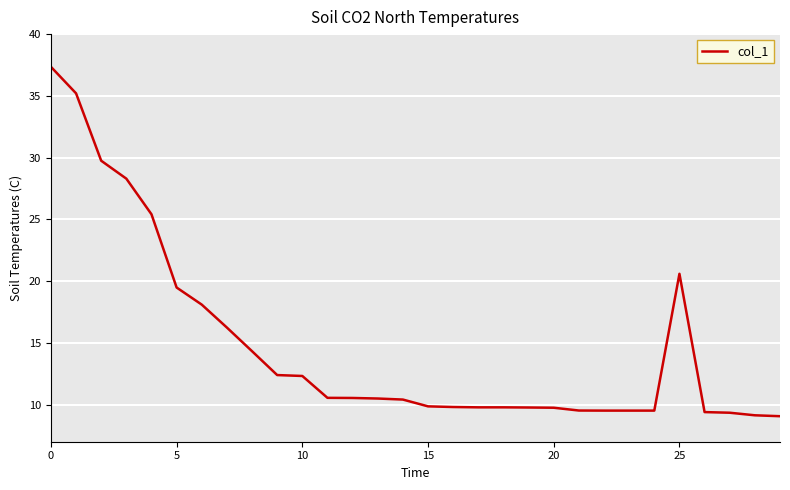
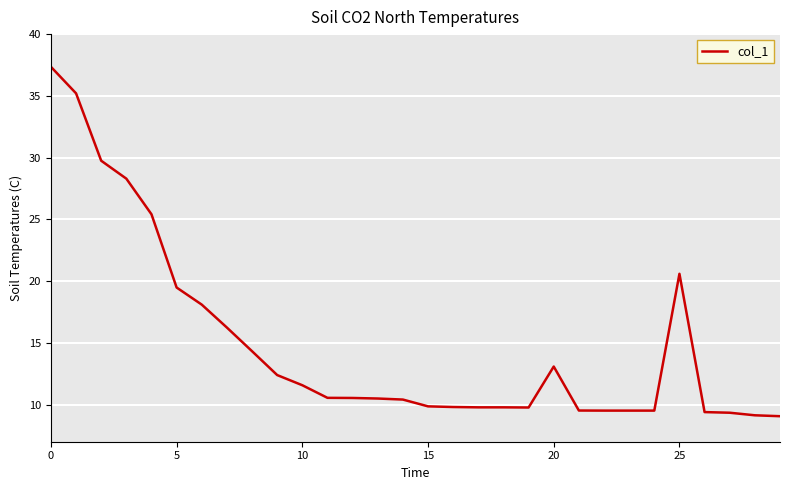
10: 12.3 -> 11.6
20: 9.8 -> 13.1
